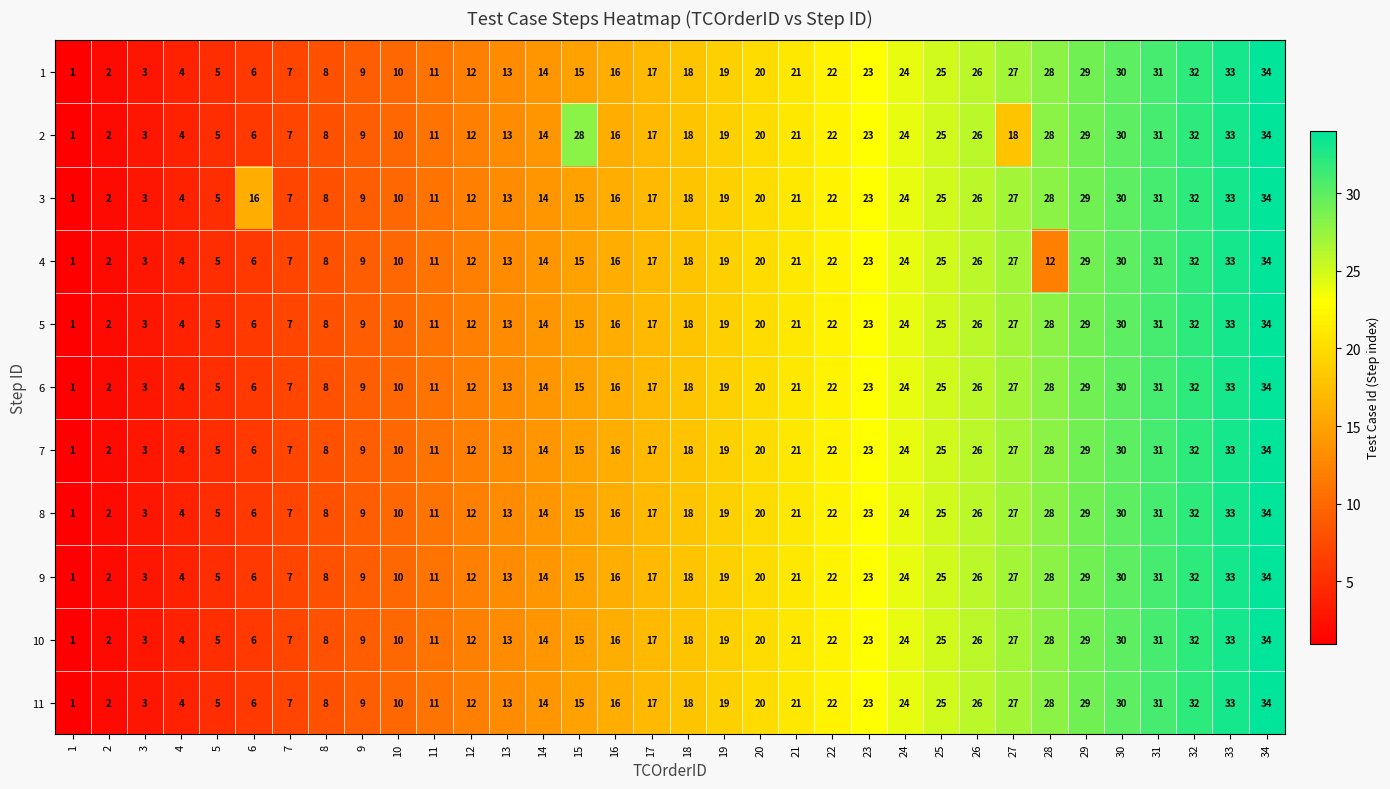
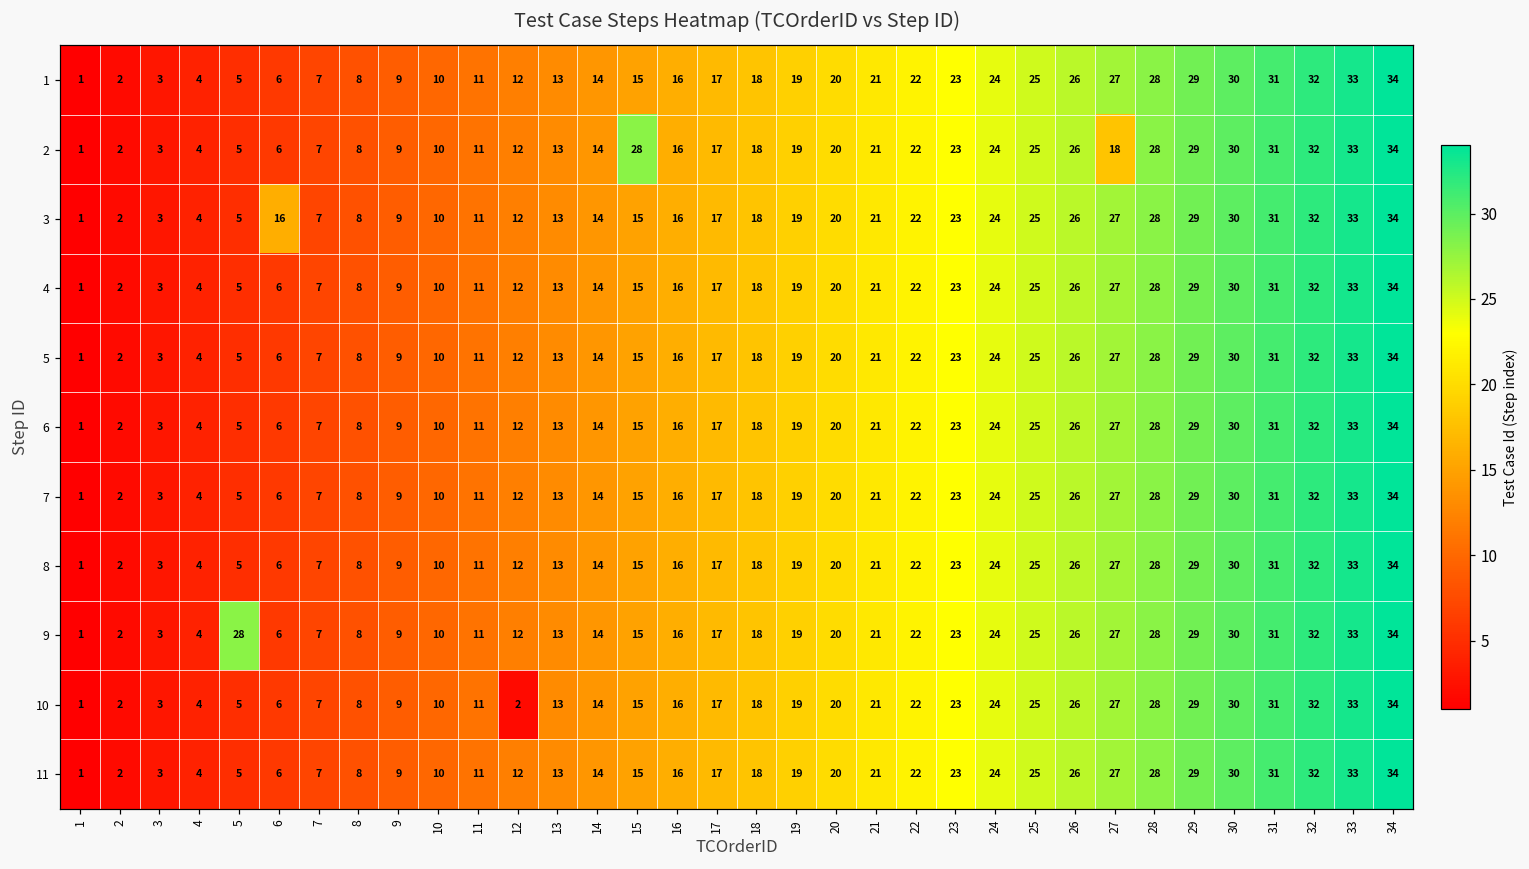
4, 28: 12 -> 28
9, 5: 5 -> 28
10, 12: 12 -> 2
